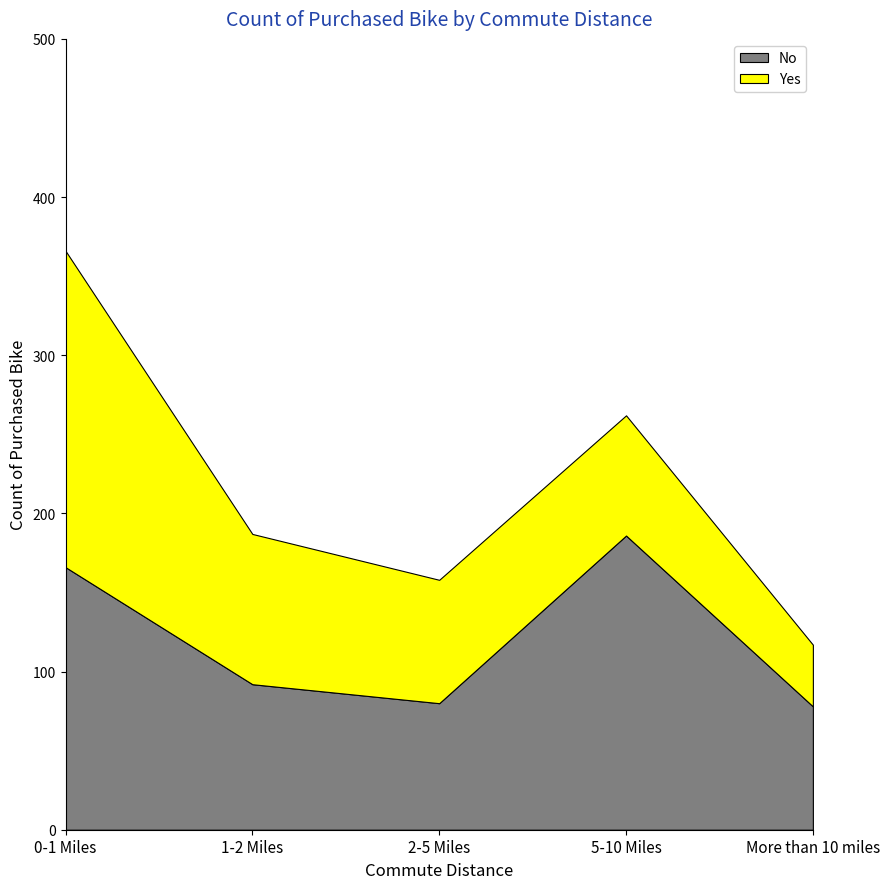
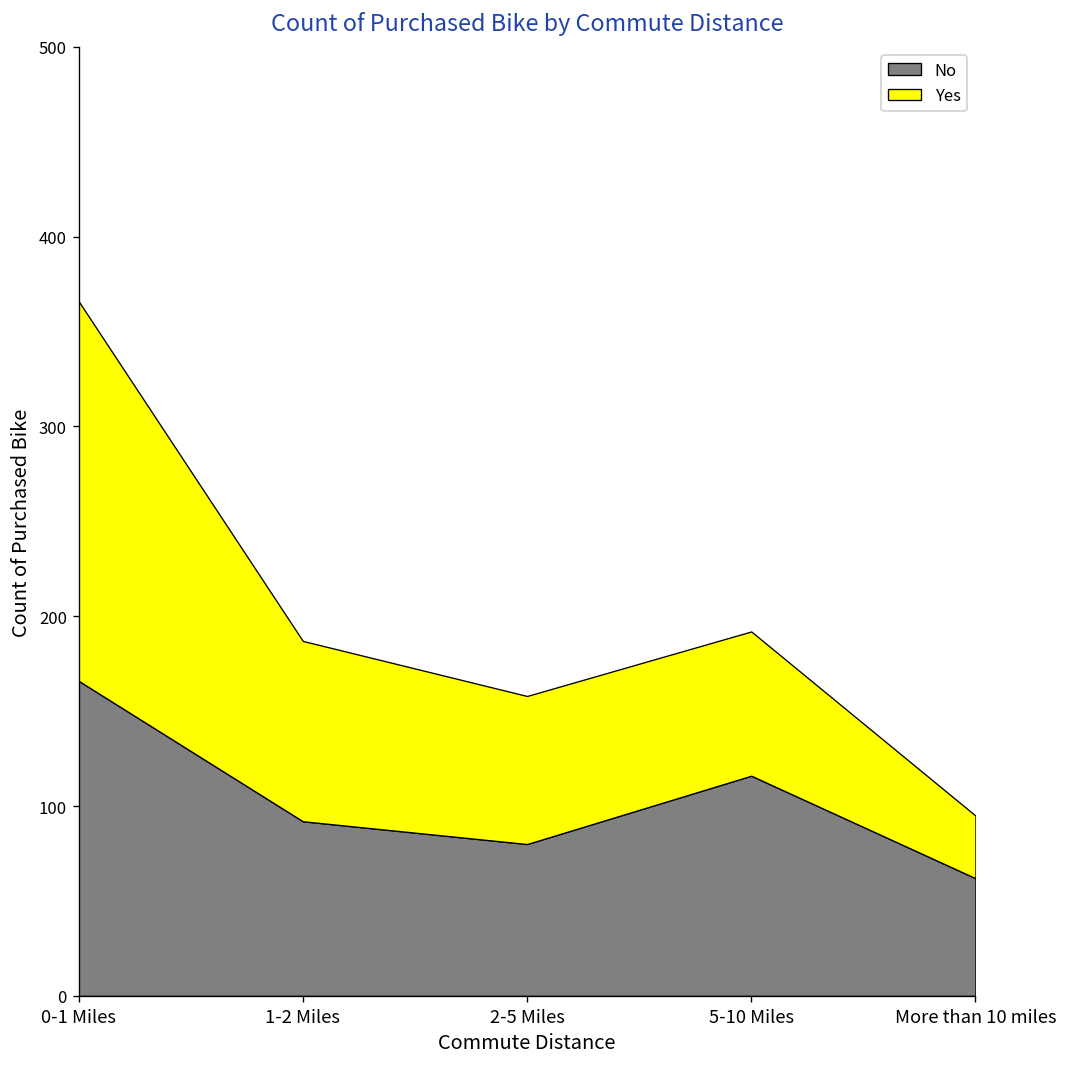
No, 5-10 Miles: 186 -> 116
No, More than 10 miles: 78 -> 62
Yes, More than 10 miles: 39 -> 33
